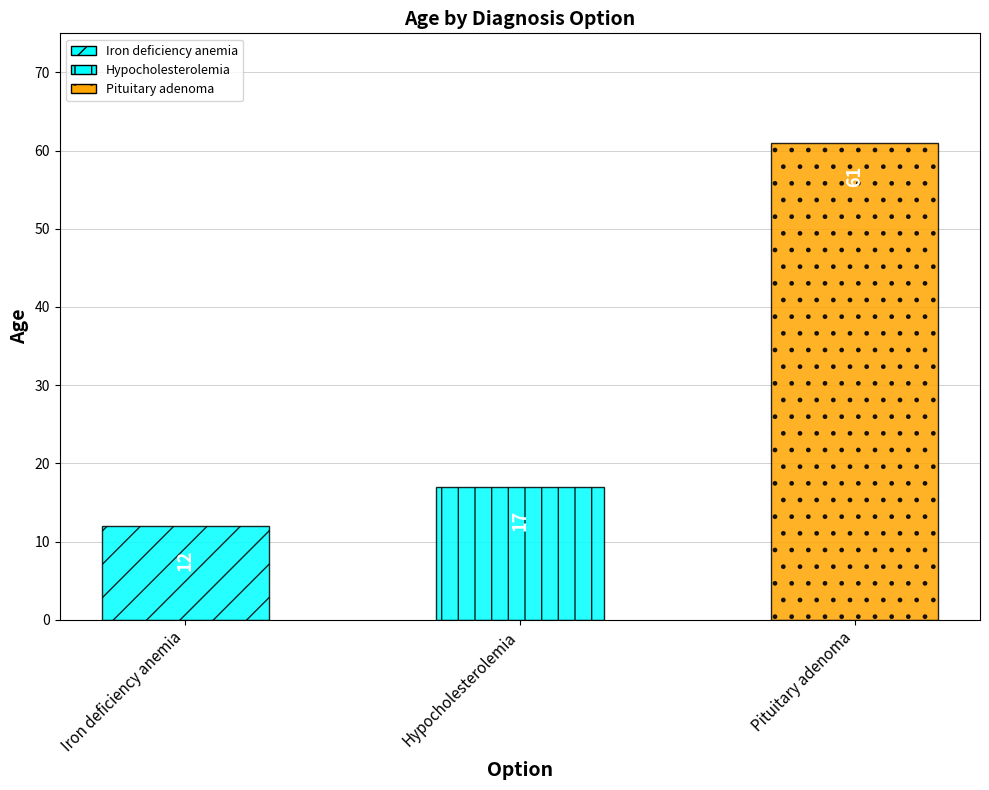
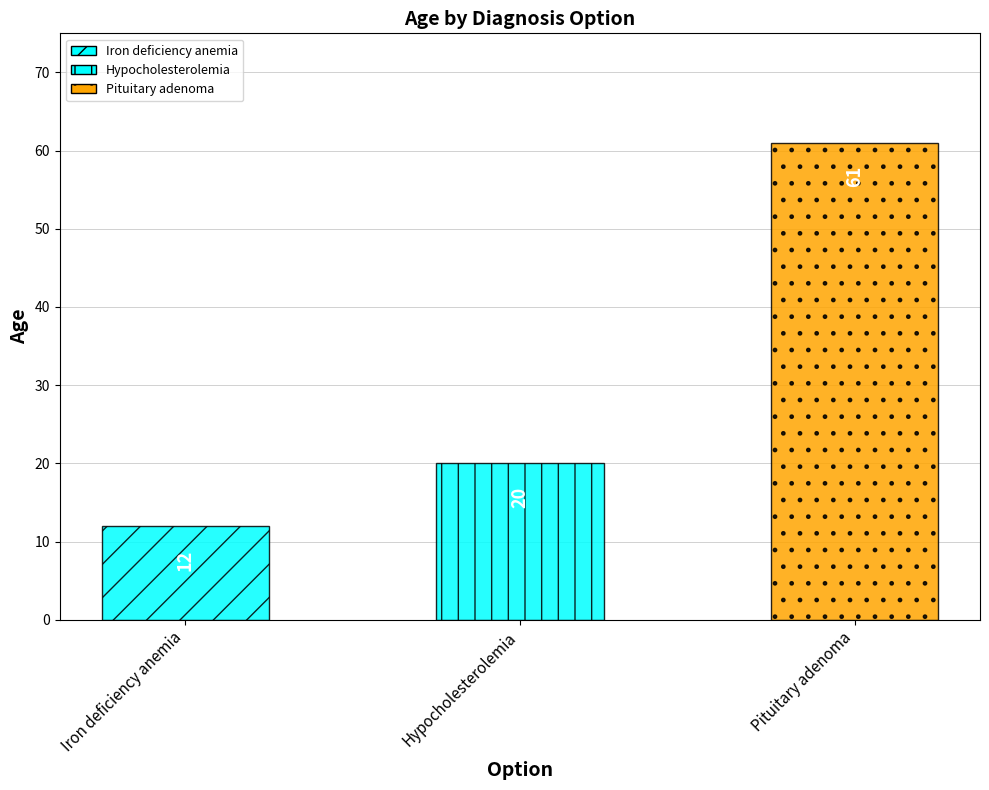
Hypocholesterolemia: 17 -> 20
